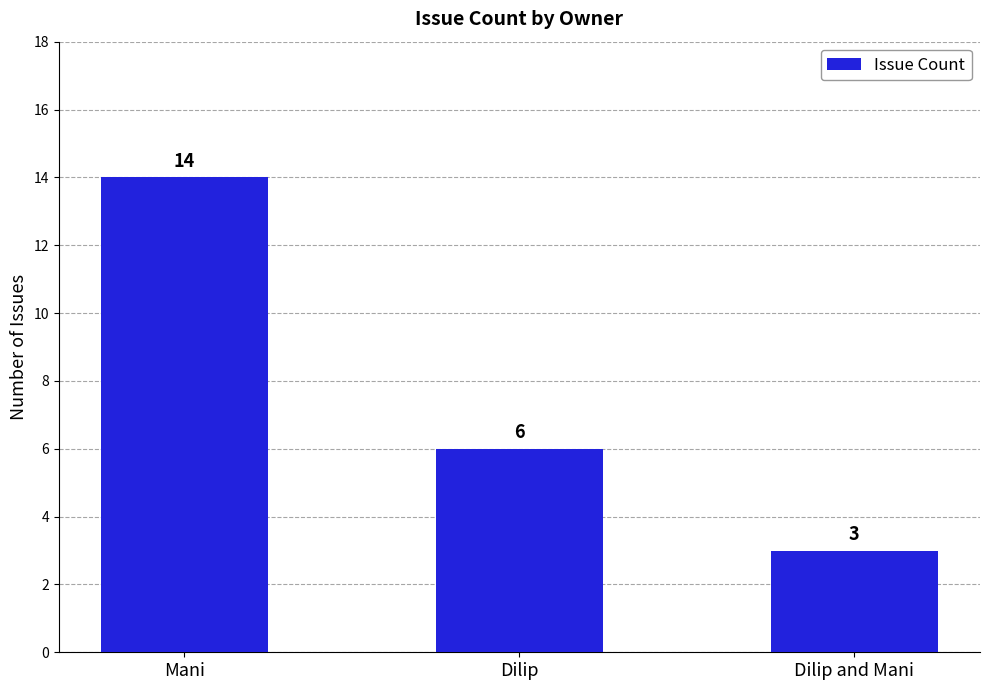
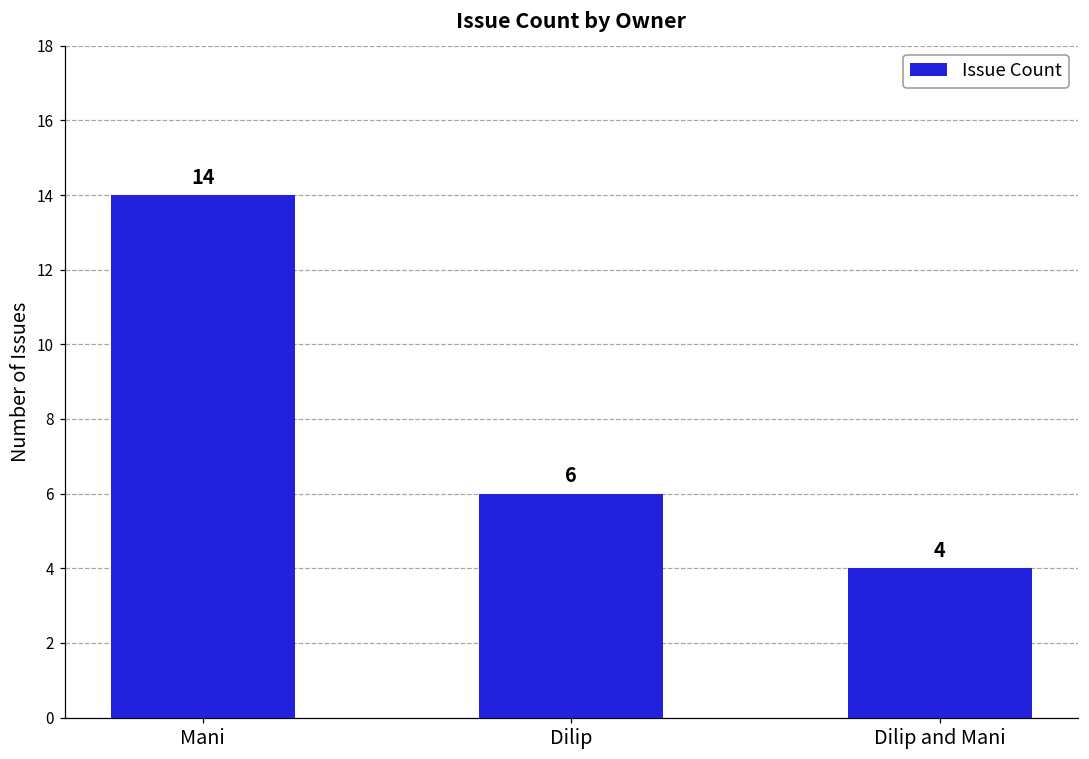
Dilip and Mani: 3 -> 4
